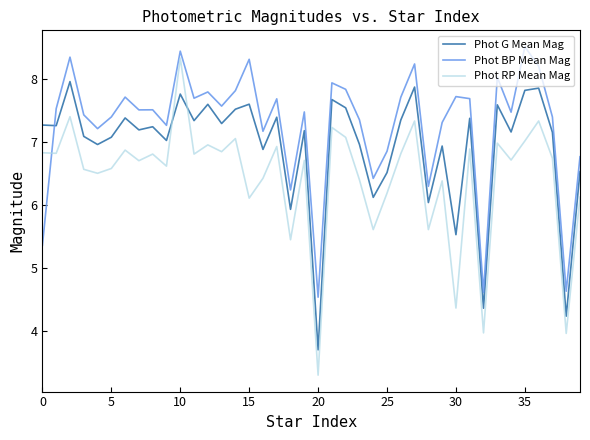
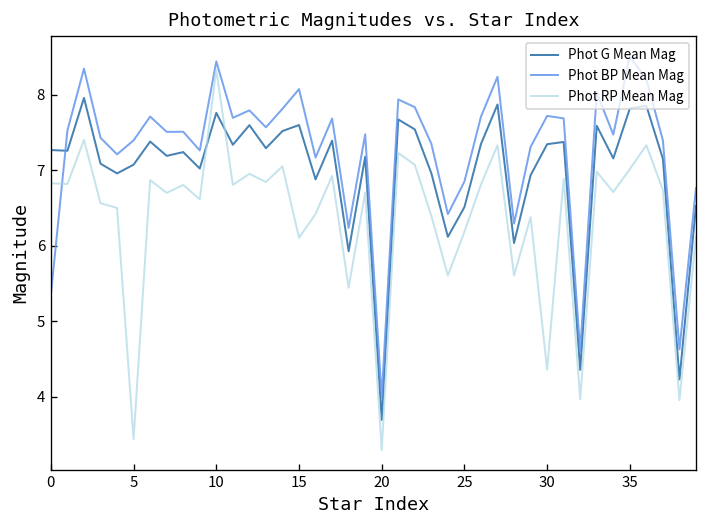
Phot RP Mean Mag, 5: 6.6 -> 3.4
Phot BP Mean Mag, 15: 8.3 -> 8.1
Phot BP Mean Mag, 20: 4.5 -> 4.0
Phot G Mean Mag, 30: 5.5 -> 7.3
